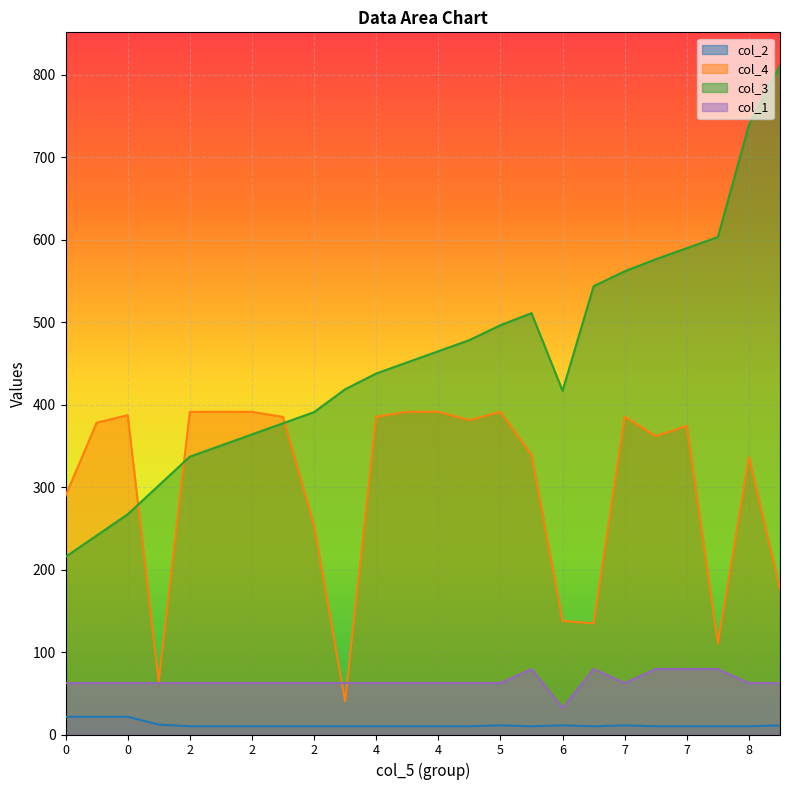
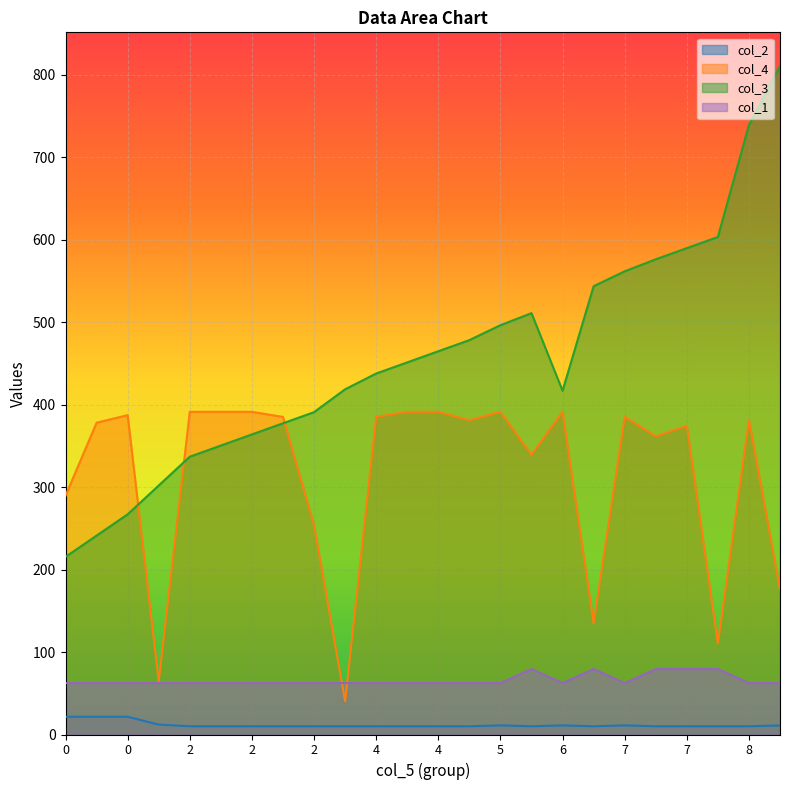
col_4, 6: 140 -> 390
col_1, 6: 30 -> 60
col_4, 8: 340 -> 380
